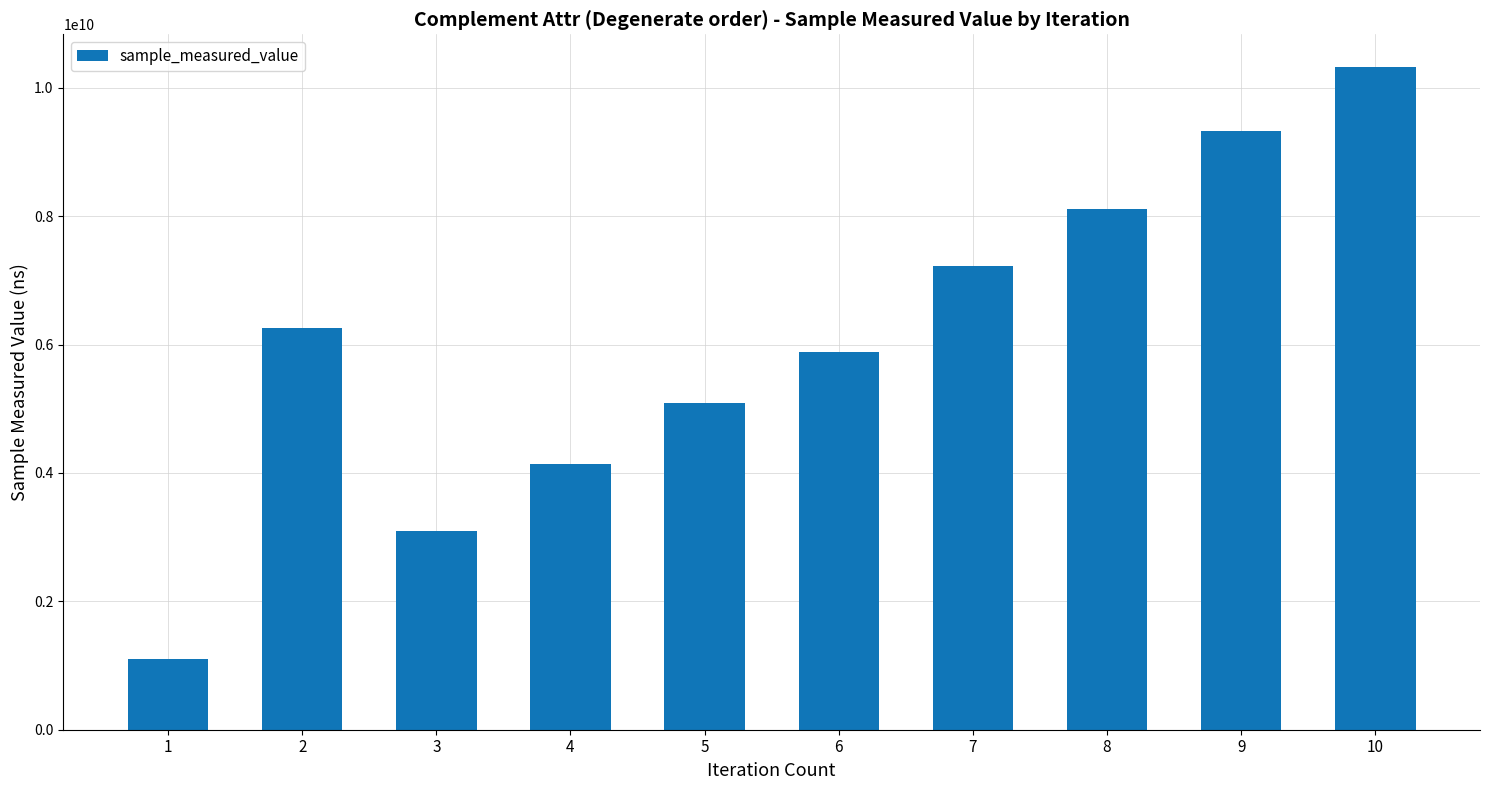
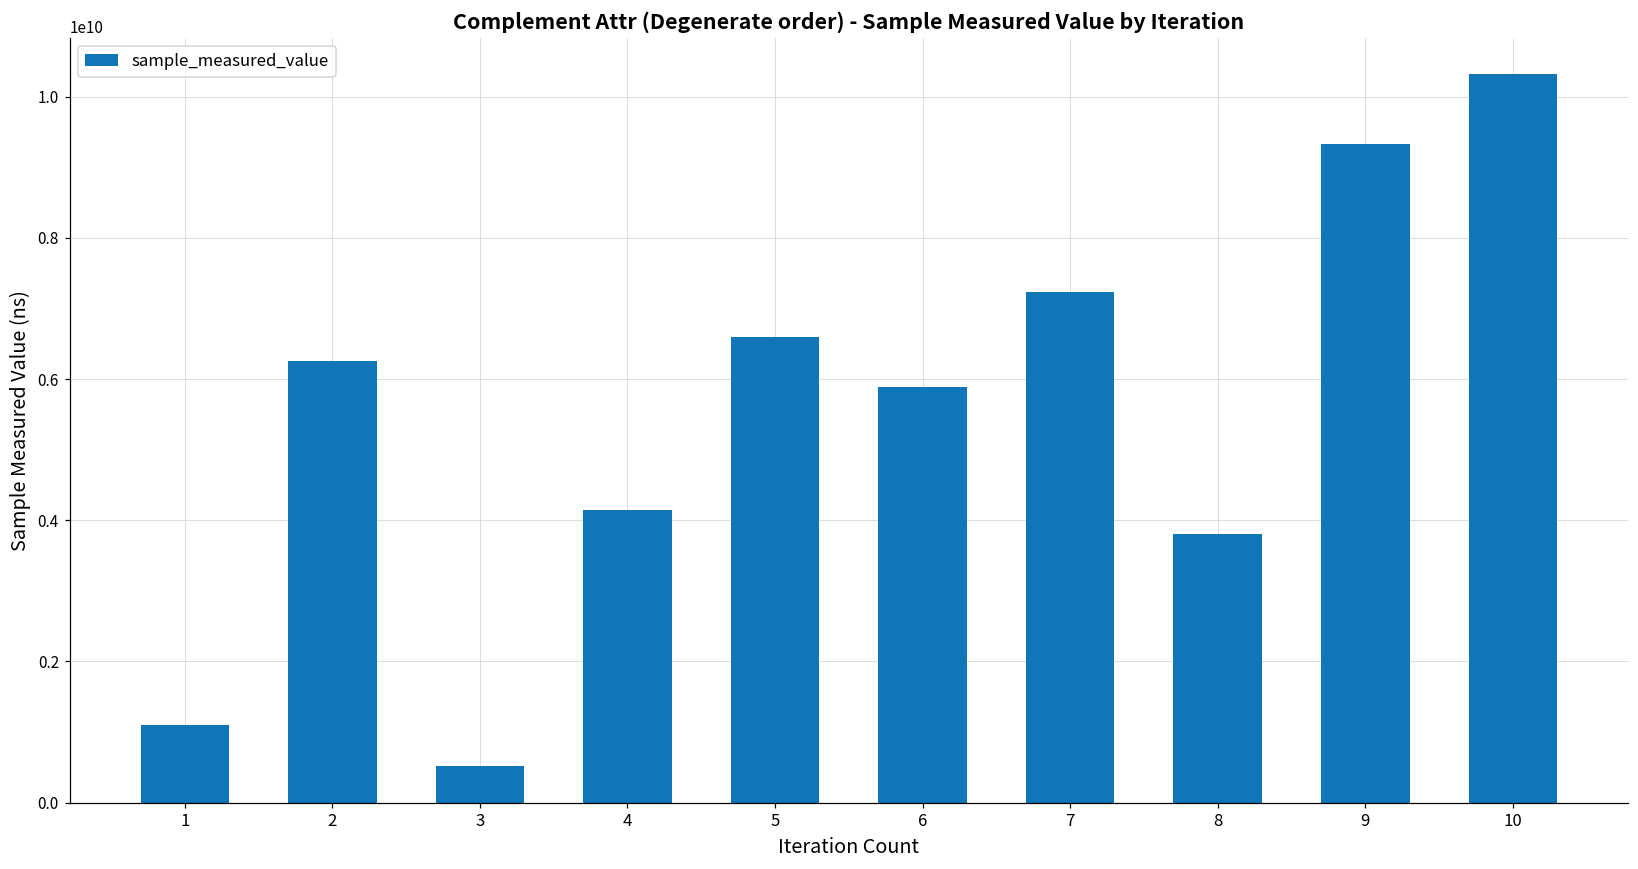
3: 3100000000 -> 500000000
5: 5100000000 -> 6600000000
8: 8100000000 -> 3800000000
